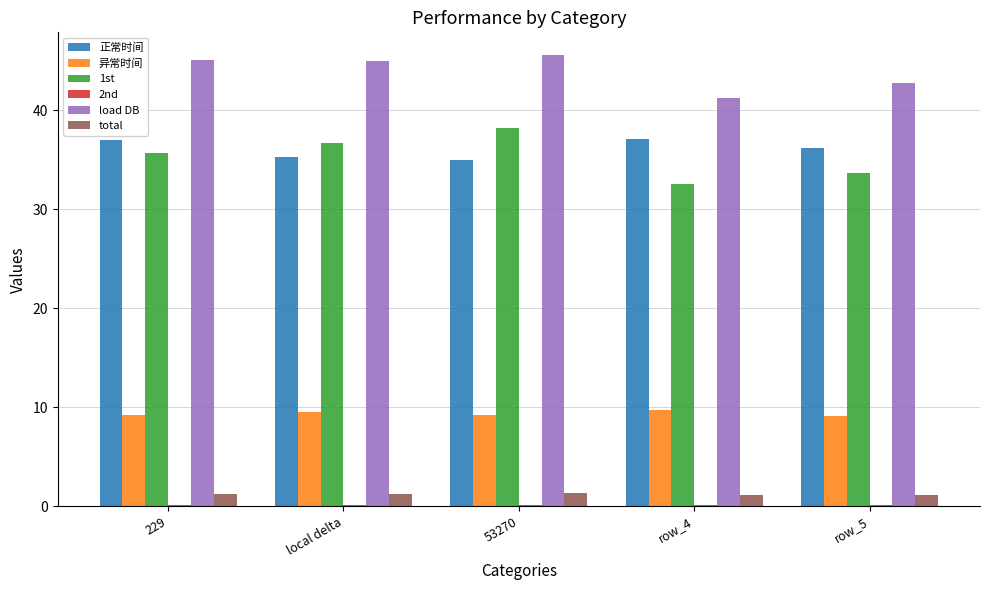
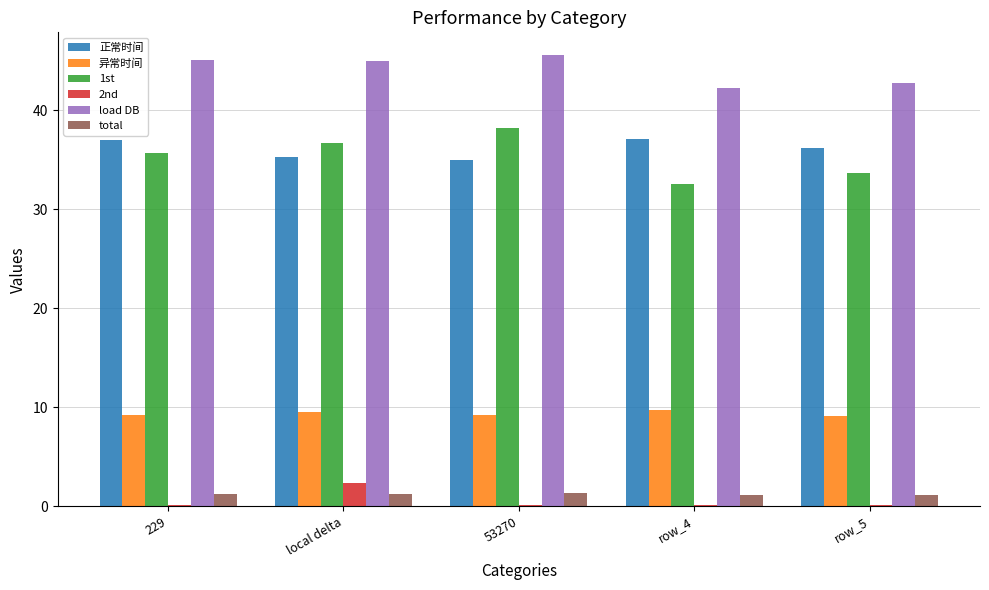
2nd, local delta: 0 -> 2
load DB, row_4: 41 -> 42
